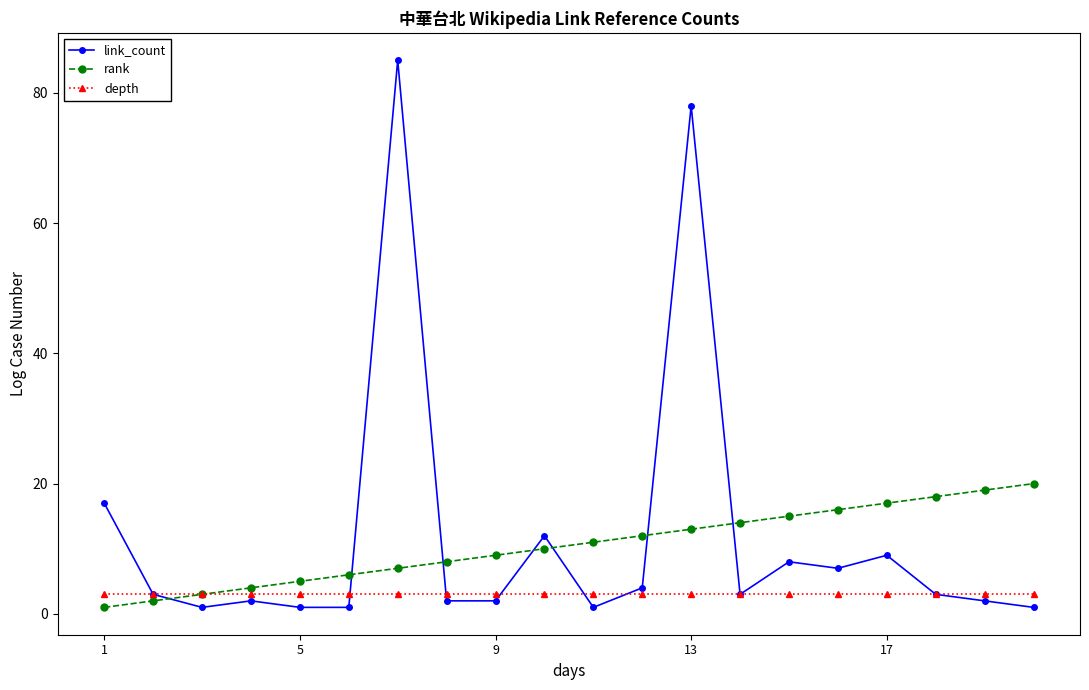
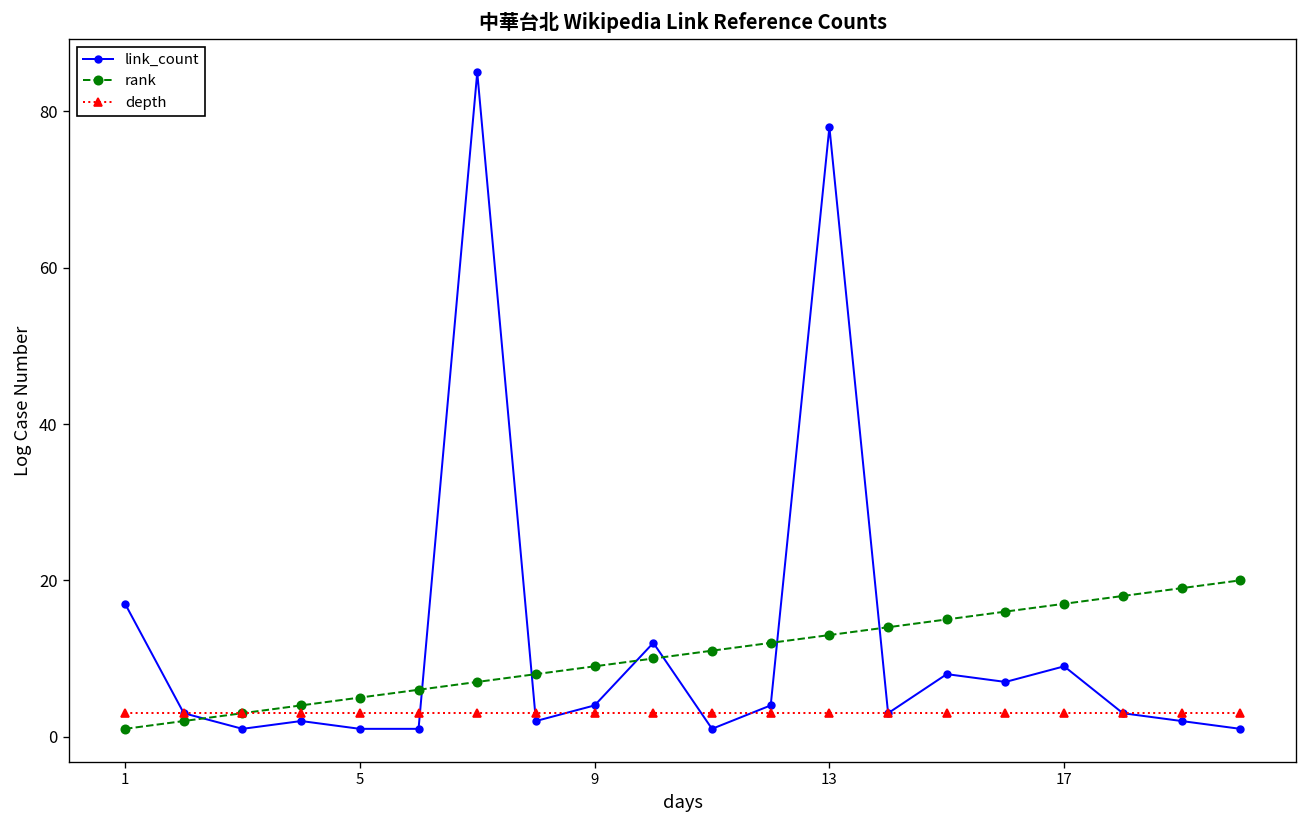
link_count, 9: 2 -> 4
